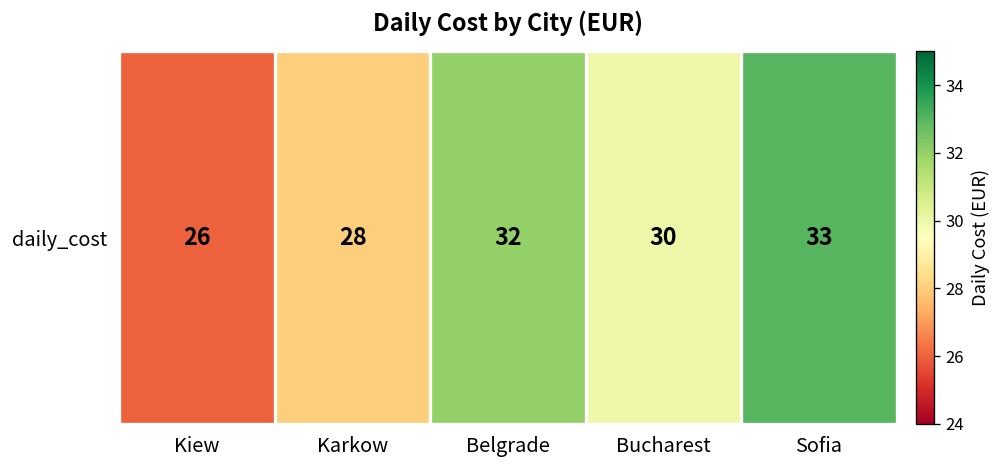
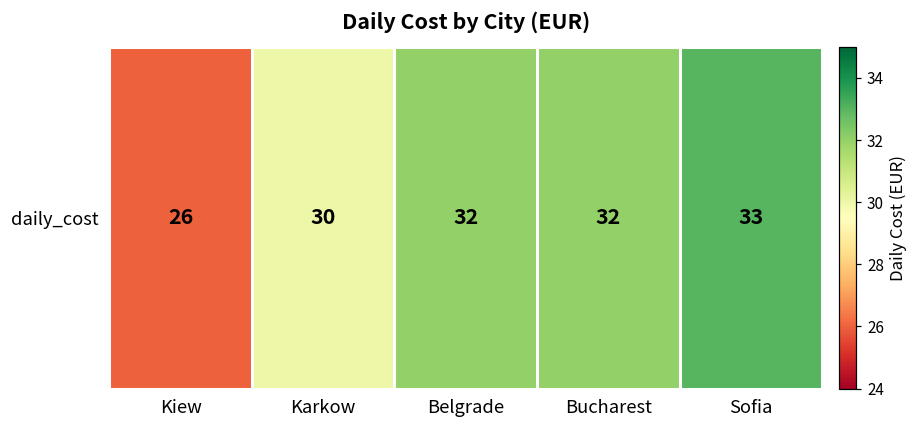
daily_cost, Karkow: 28 -> 30
daily_cost, Bucharest: 30 -> 32
